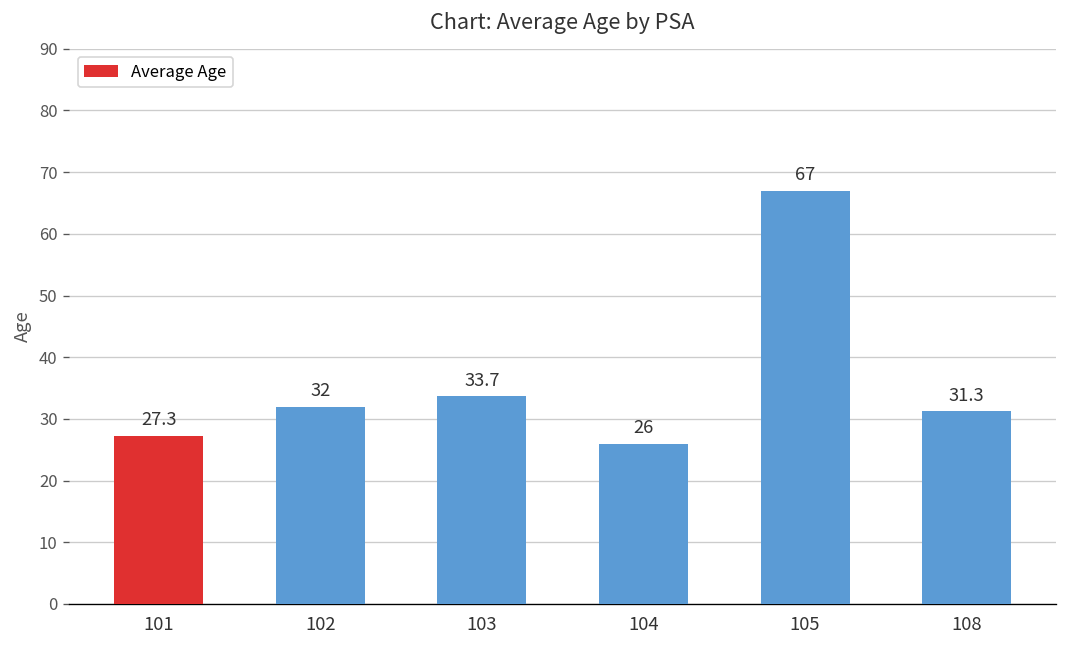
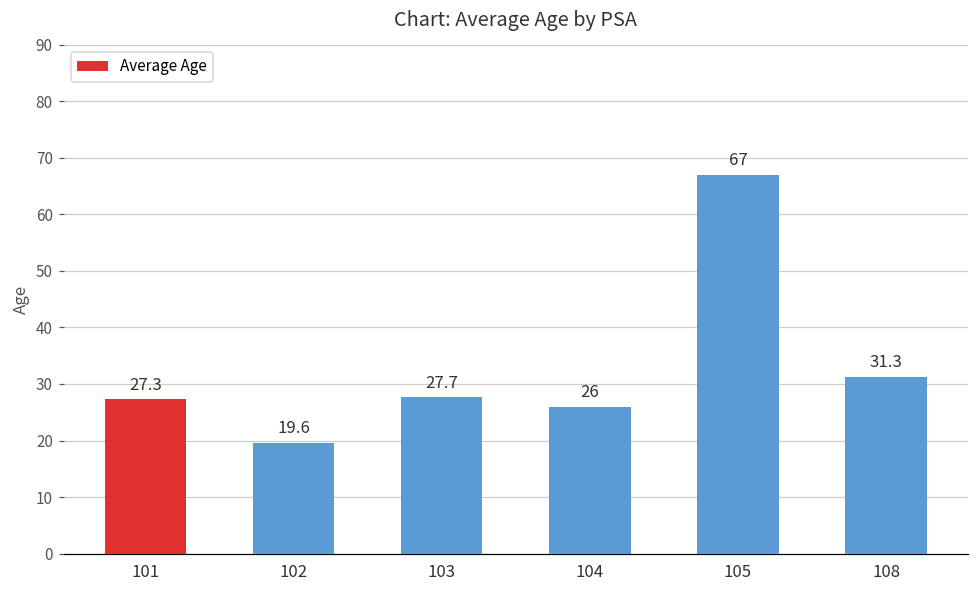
102: 32 -> 19.6
103: 33.7 -> 27.7
